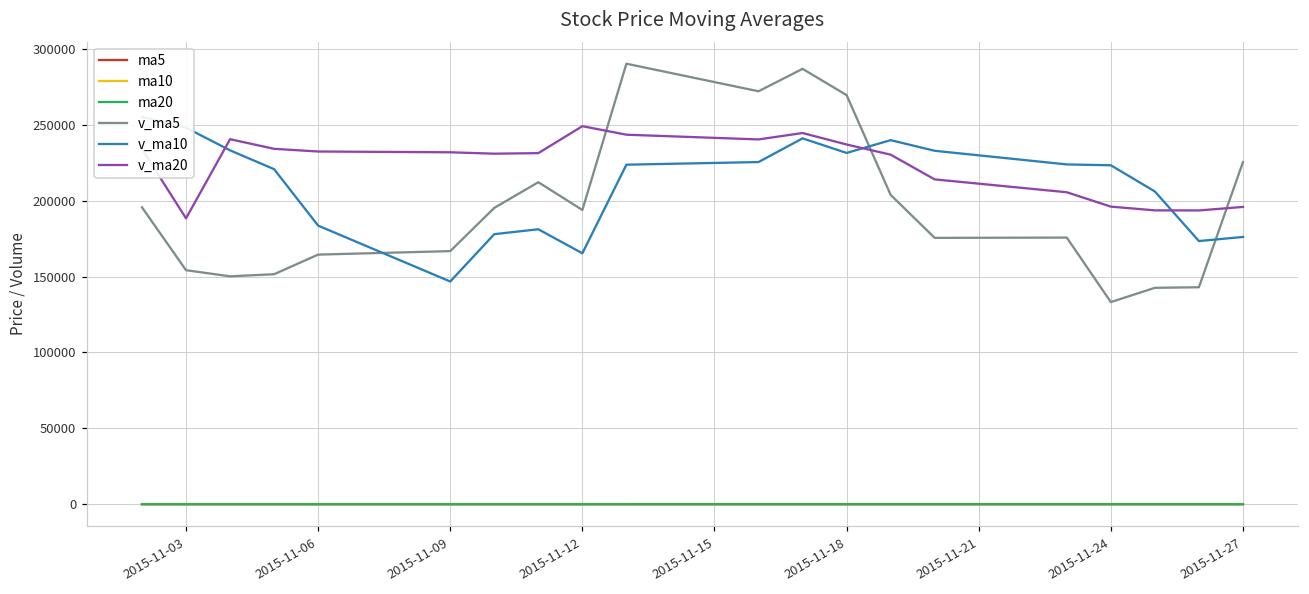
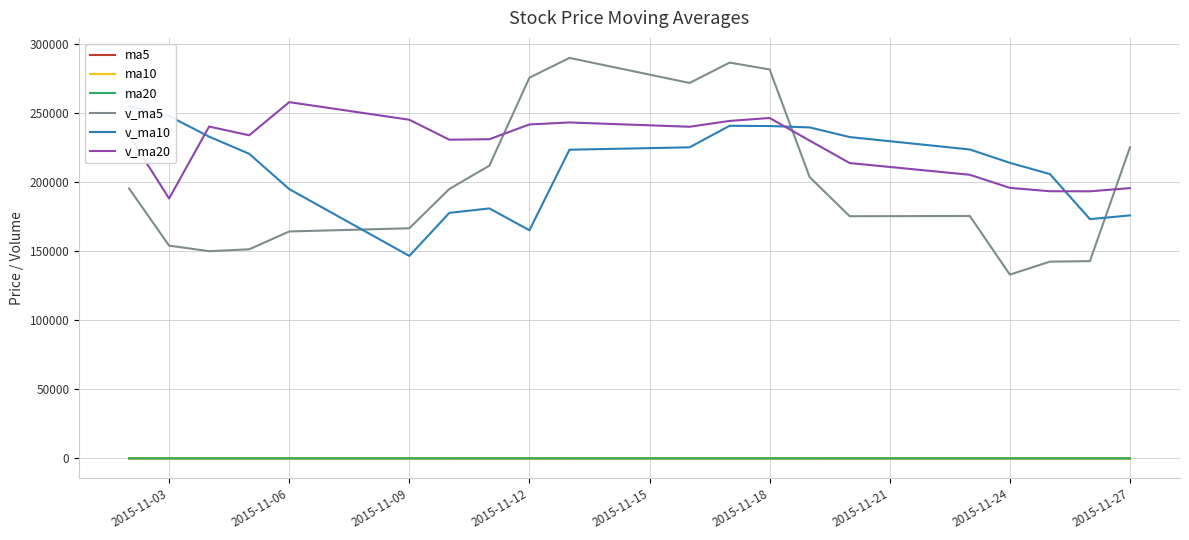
v_ma10, 2015-11-06: 184000 -> 195000
v_ma20, 2015-11-06: 232000 -> 258000
v_ma20, 2015-11-09: 232000 -> 245000
v_ma5, 2015-11-12: 194000 -> 276000
v_ma20, 2015-11-12: 249000 -> 242000
v_ma5, 2015-11-18: 270000 -> 282000
v_ma10, 2015-11-18: 231000 -> 241000
v_ma20, 2015-11-18: 237000 -> 247000
v_ma10, 2015-11-24: 223000 -> 214000
